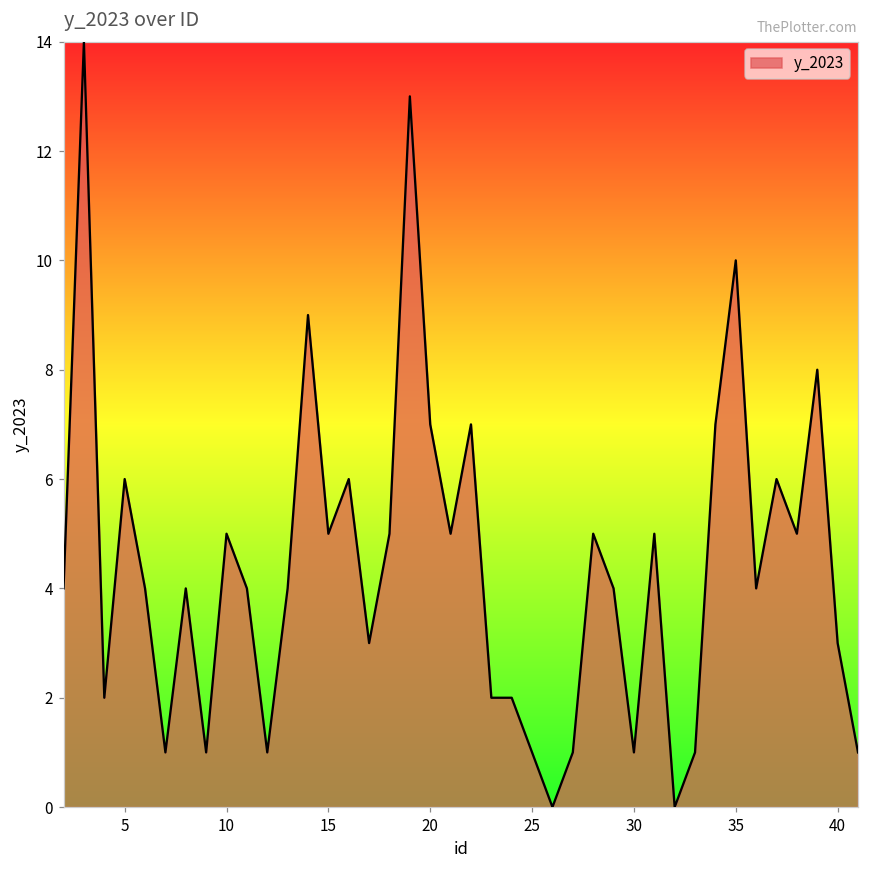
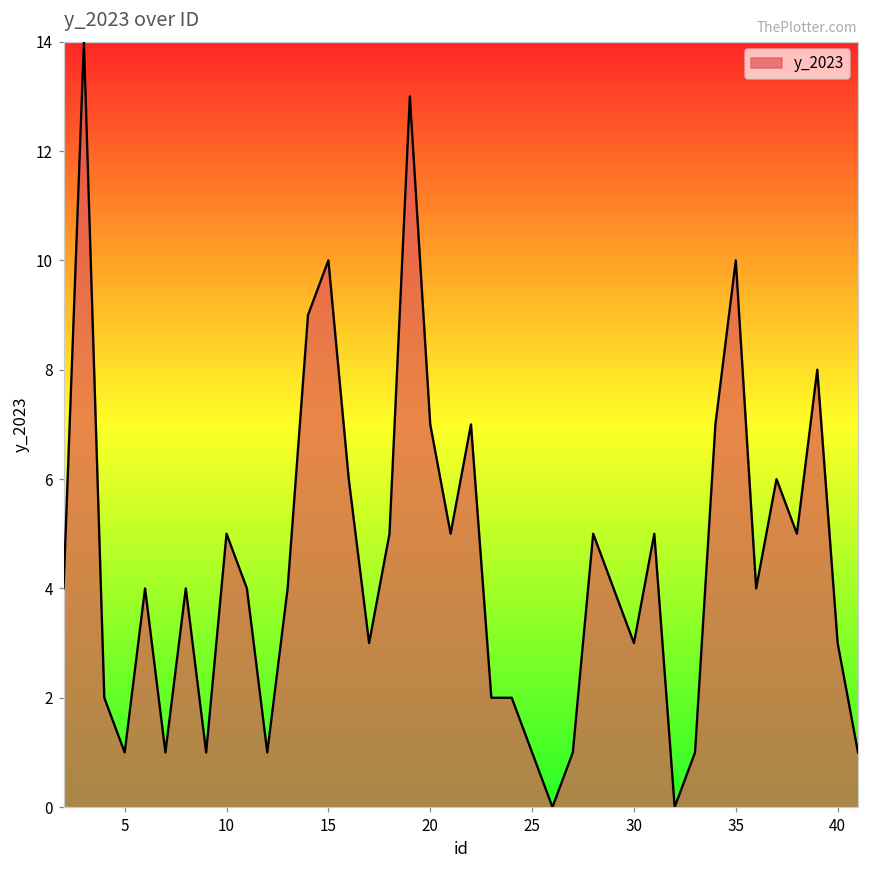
5: 6 -> 1
15: 5 -> 10
30: 1 -> 3
